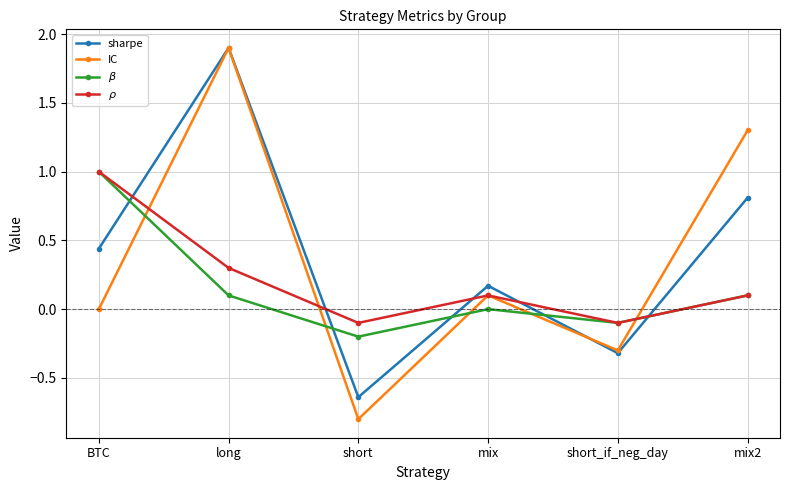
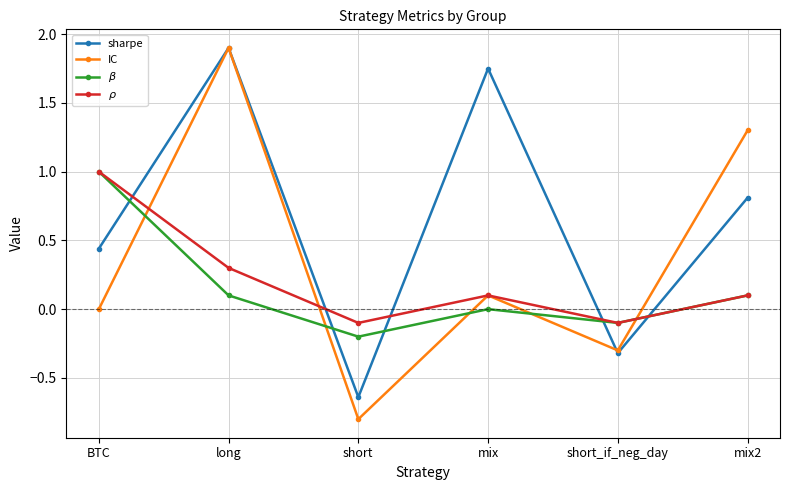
sharpe, mix: 0.17 -> 1.75
